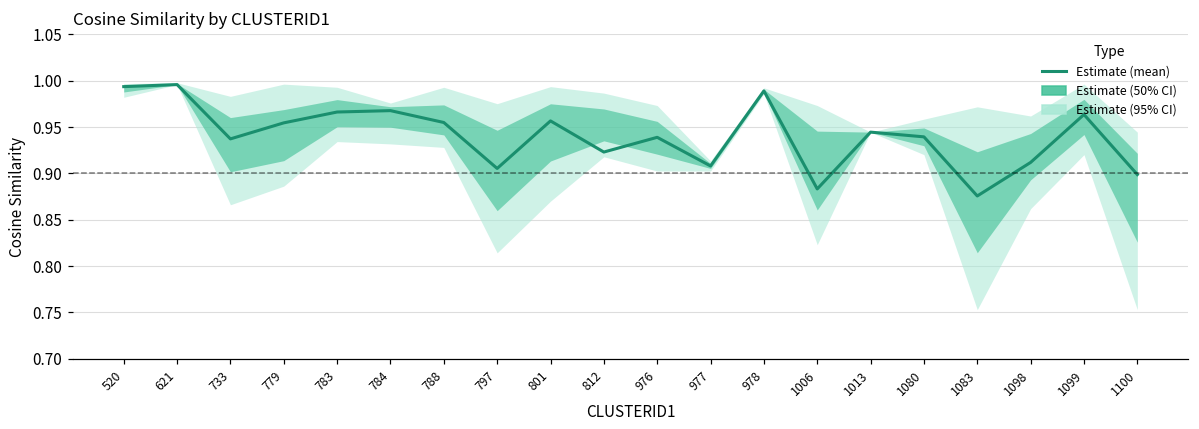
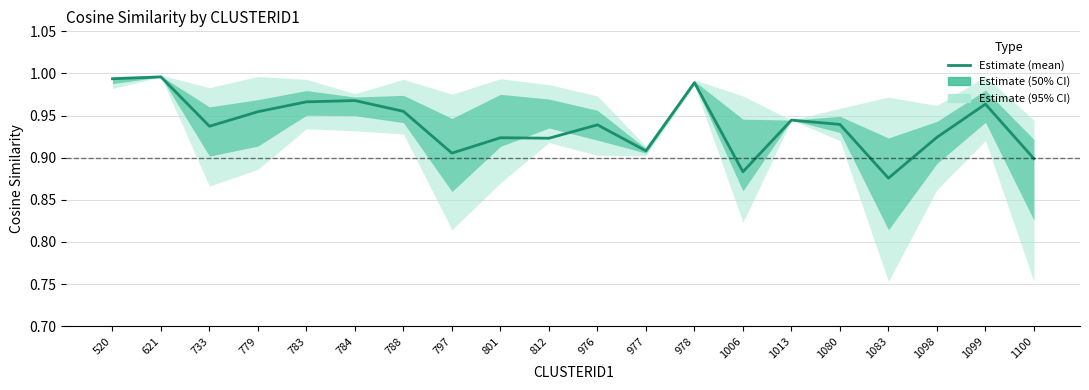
Estimate (mean), 801: 0.96 -> 0.92
Estimate (mean), 1098: 0.91 -> 0.92
